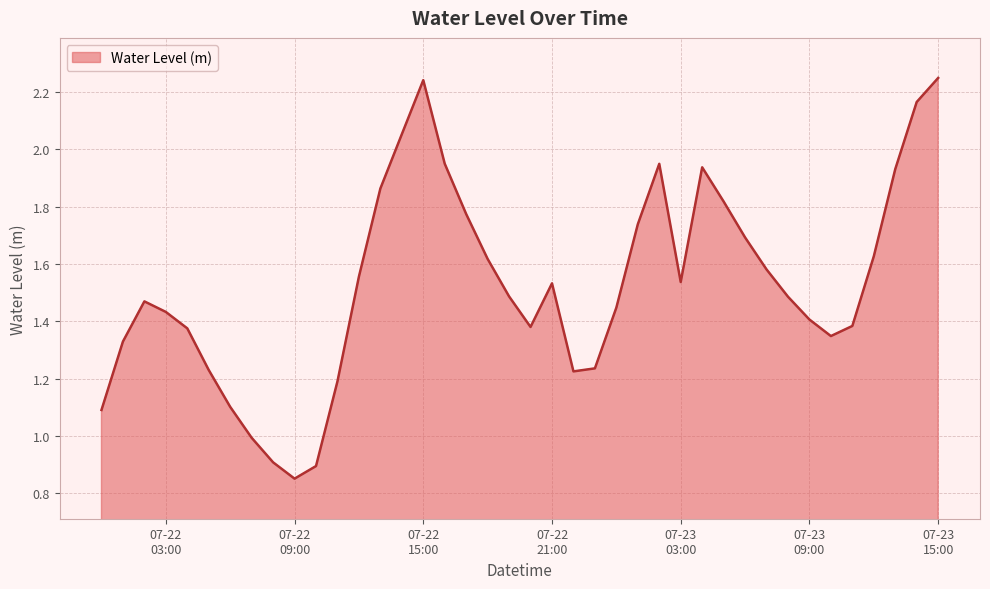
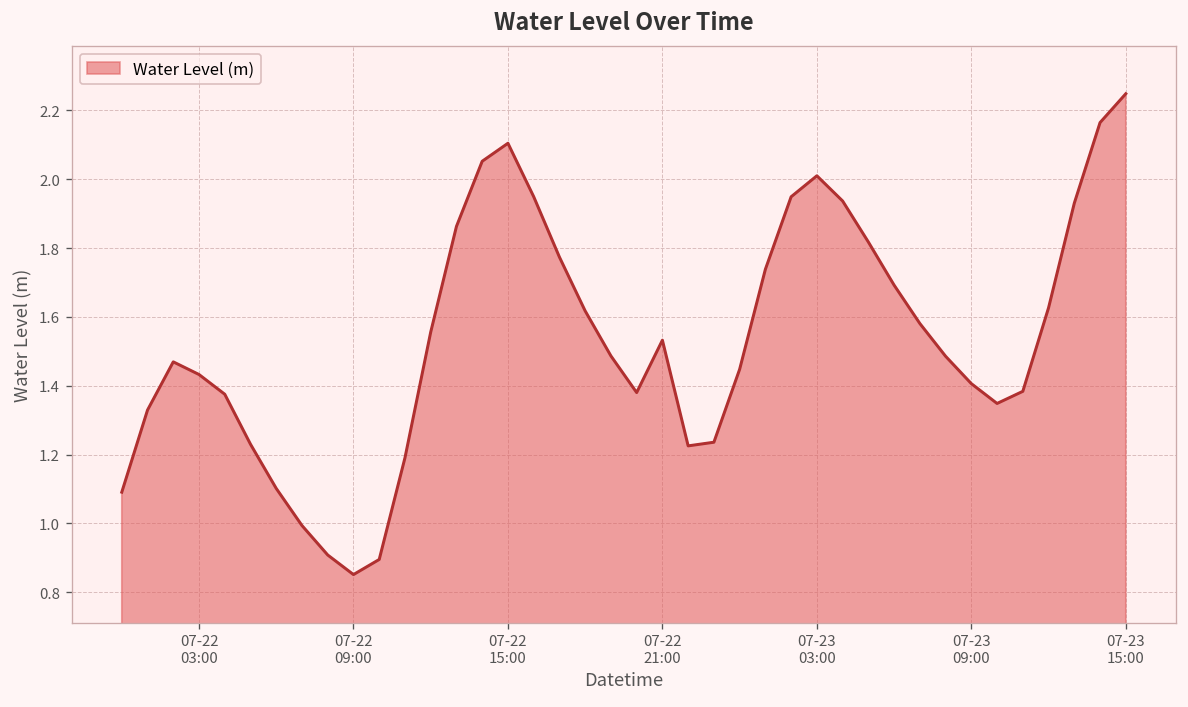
07-22 15:00: 2.24 -> 2.10
07-23 03:00: 1.54 -> 2.01
